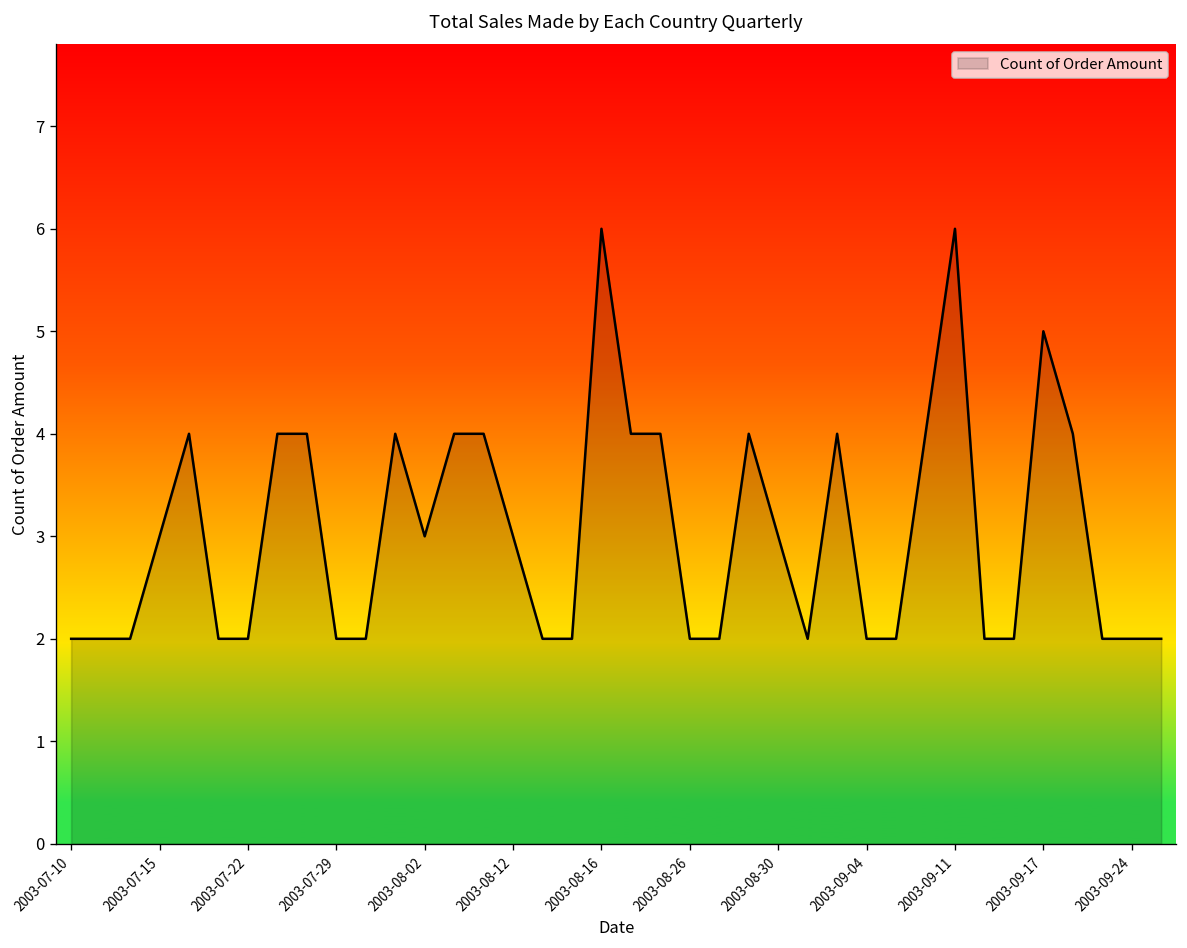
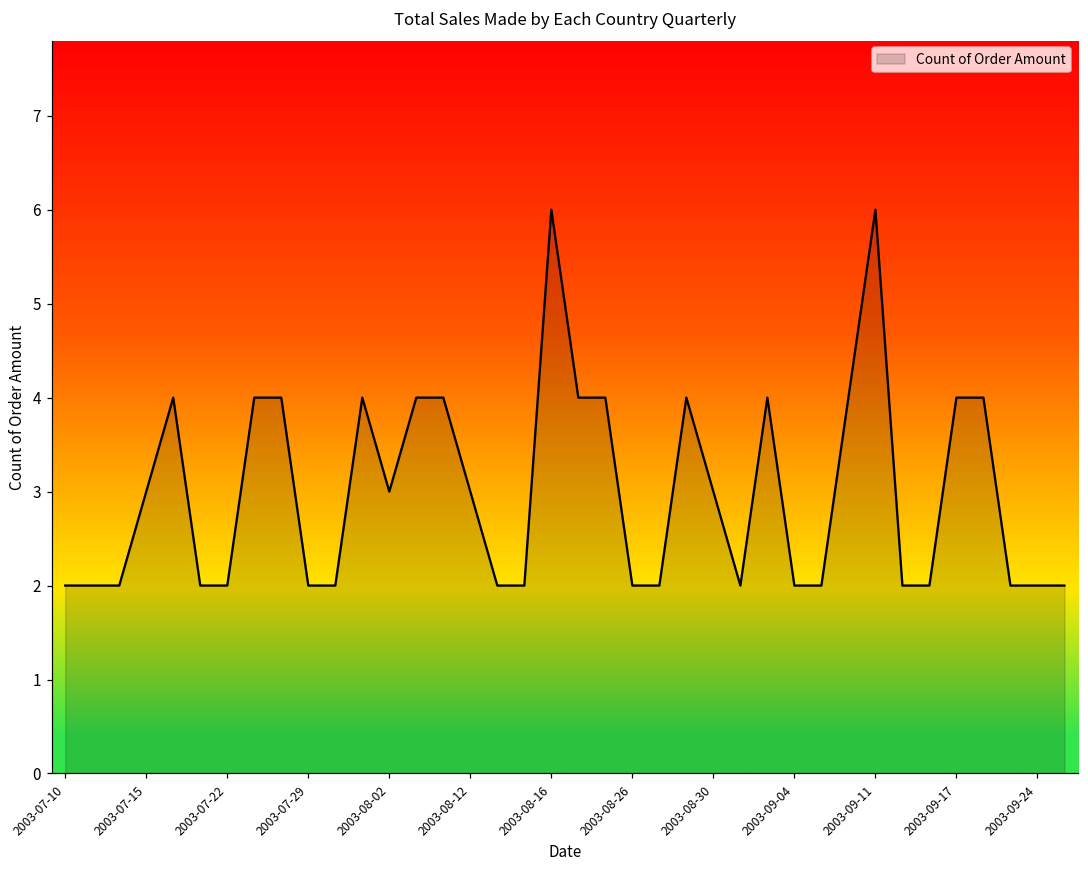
2003-09-17: 5 -> 4
